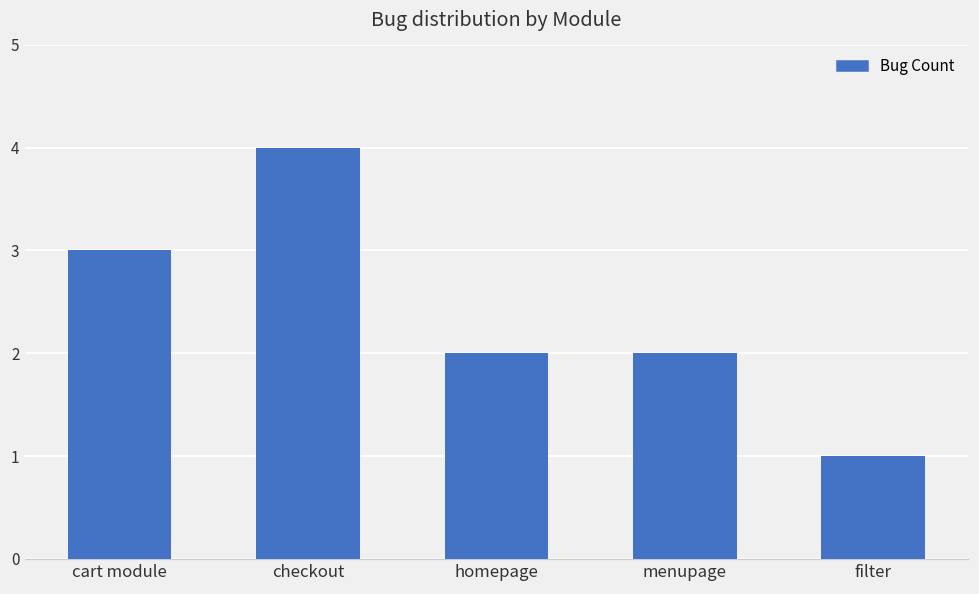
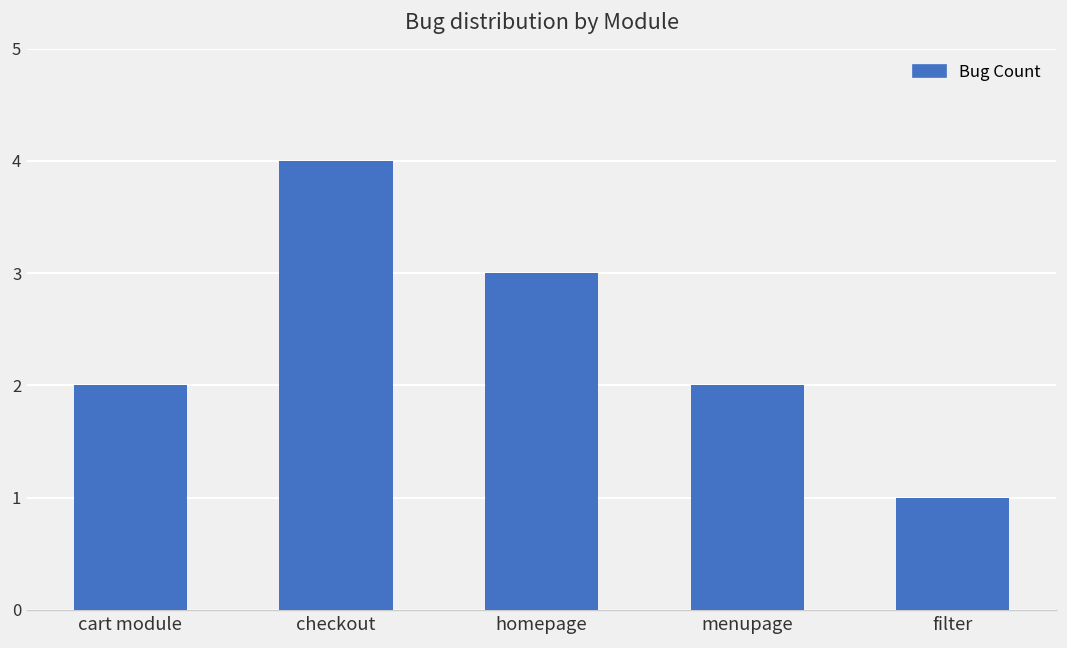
cart module: 3 -> 2
homepage: 2 -> 3
